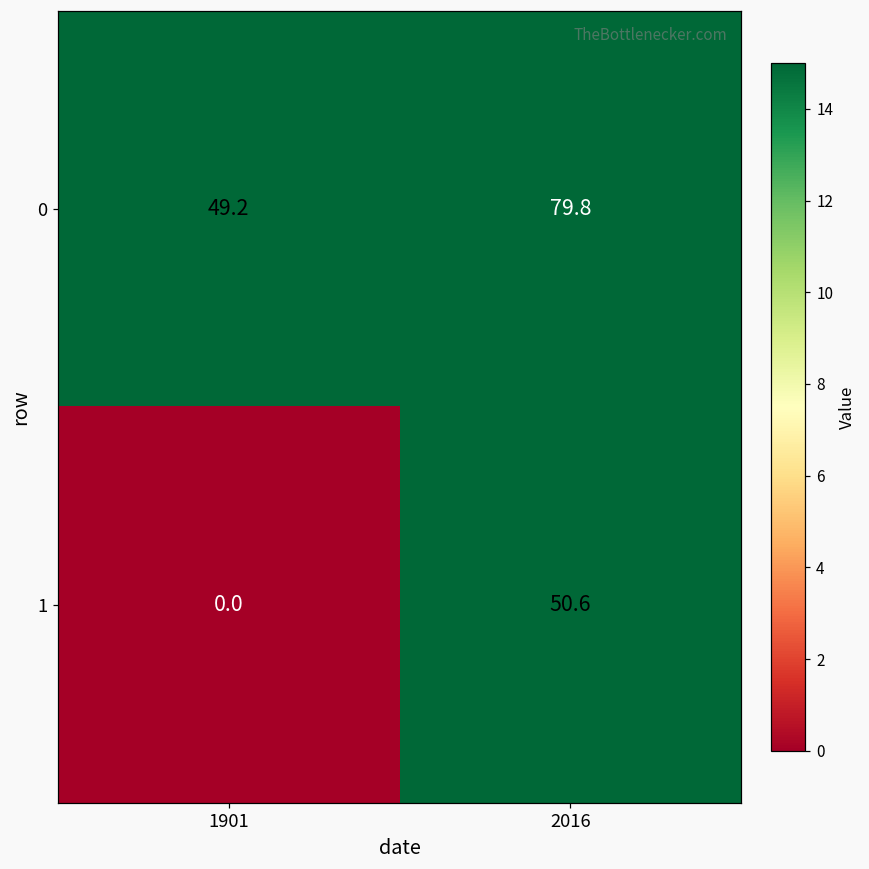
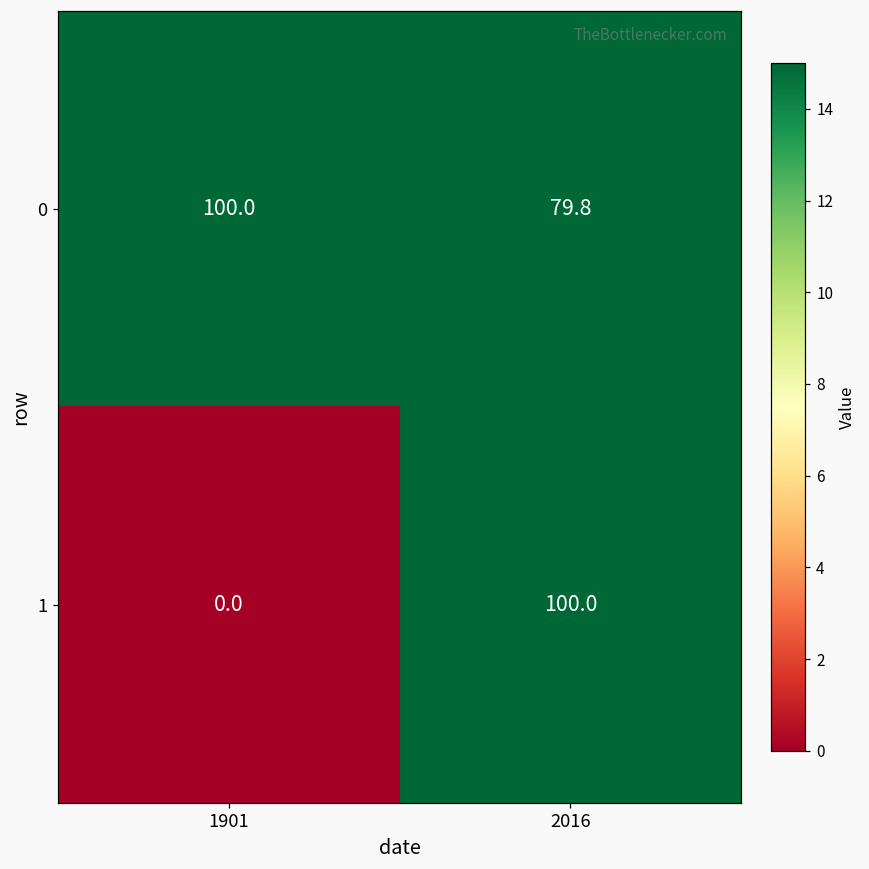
0, 1901: 49.2 -> 100.0
1, 2016: 50.6 -> 100.0
